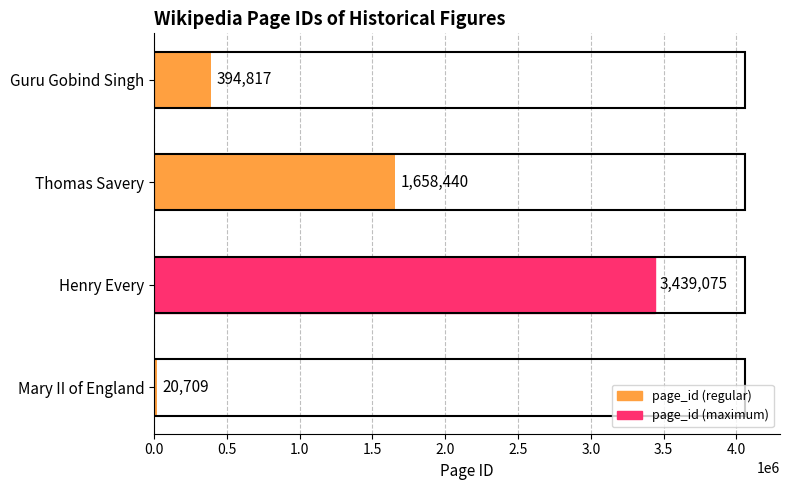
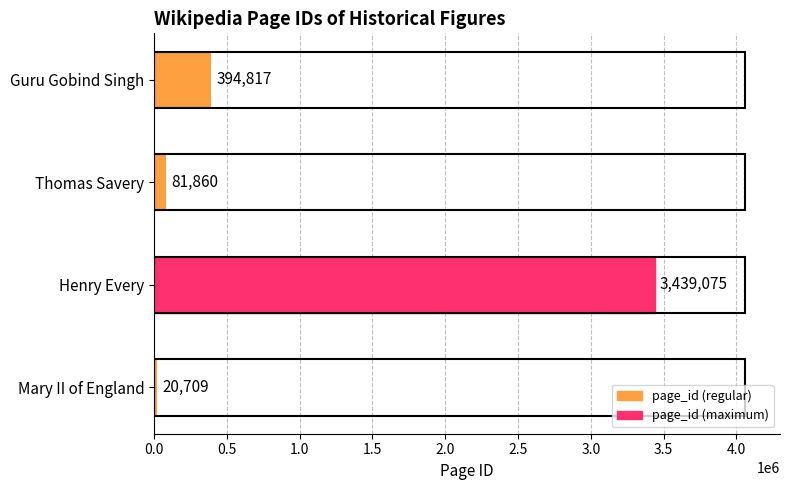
Thomas Savery: 1,658,440 -> 81,860
